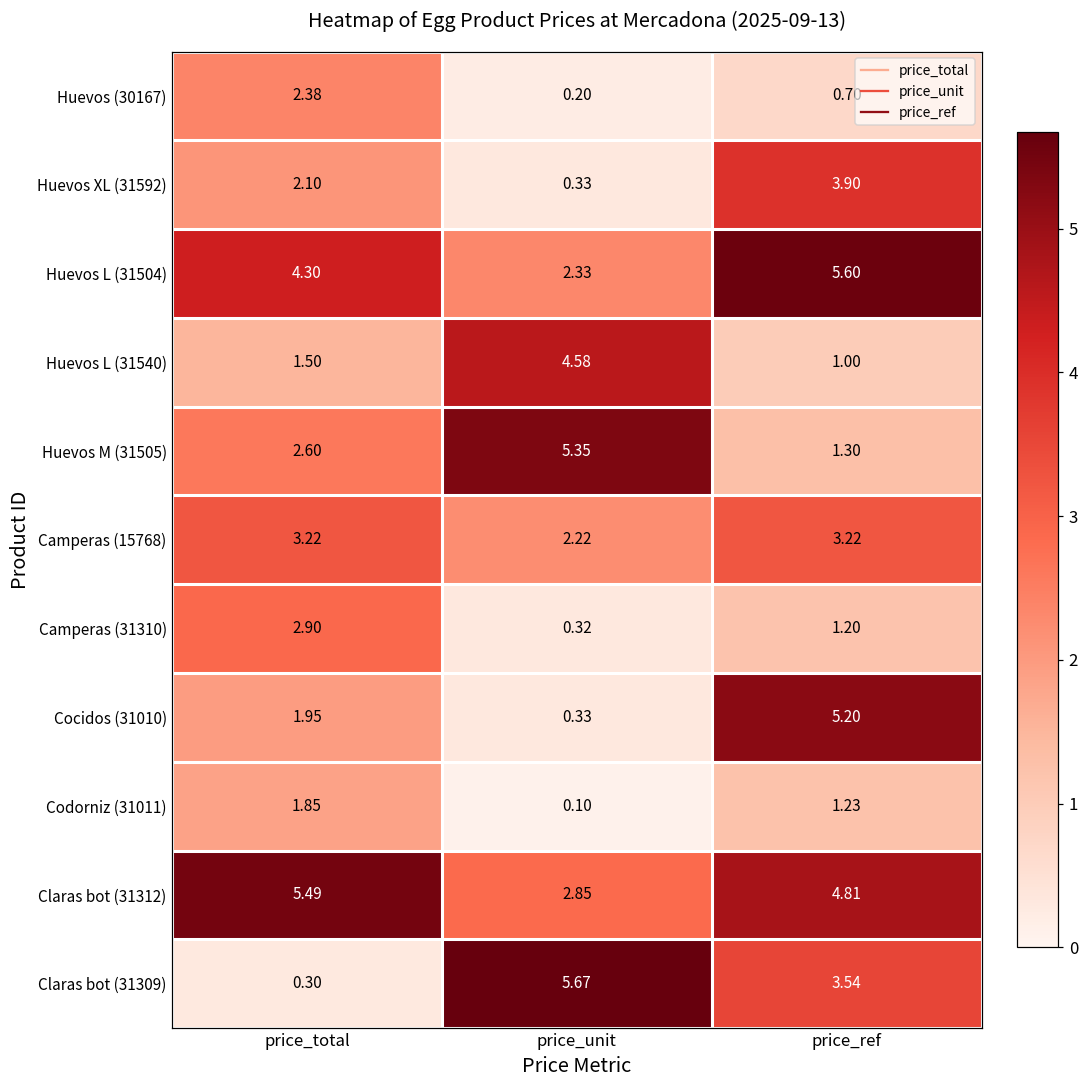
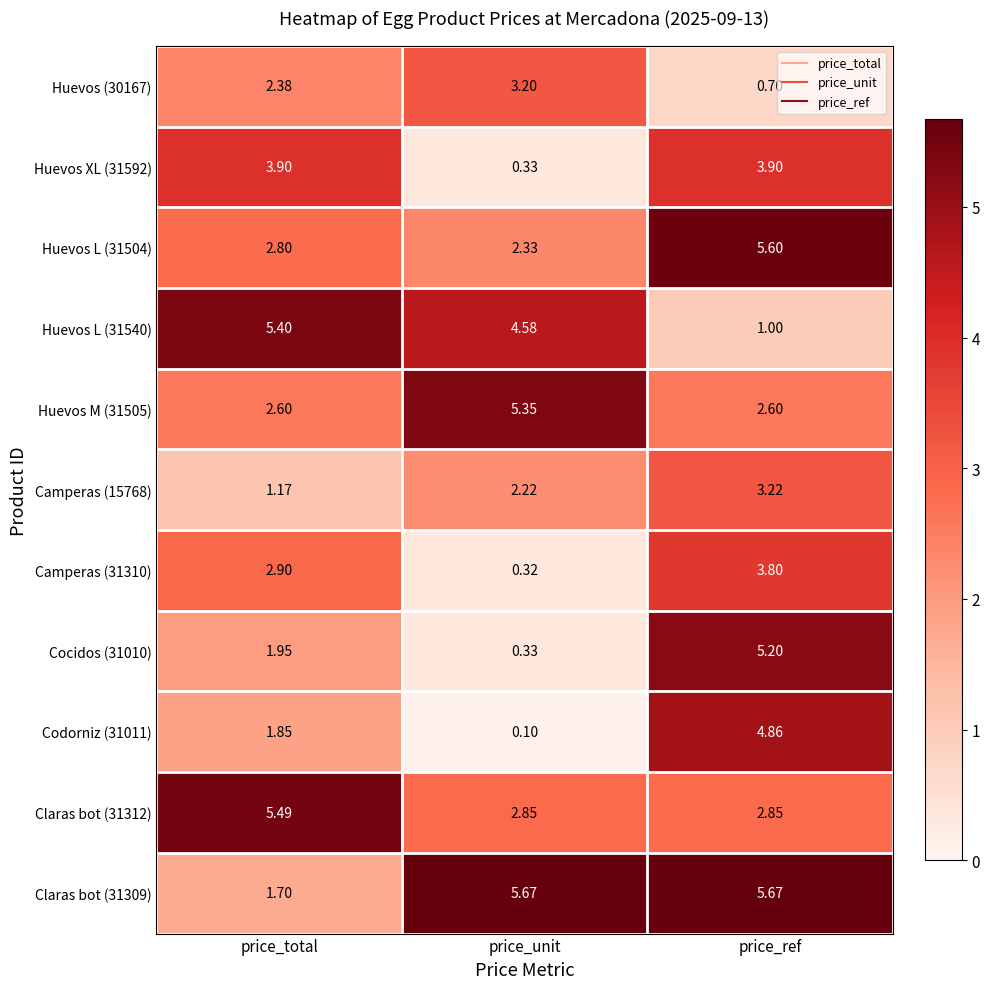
Huevos (30167), price_unit: 0.20 -> 3.20
Huevos XL (31592), price_total: 2.10 -> 3.90
Huevos L (31504), price_total: 4.30 -> 2.80
Huevos L (31540), price_total: 1.50 -> 5.40
Huevos M (31505), price_ref: 1.30 -> 2.60
Camperas (15768), price_total: 3.22 -> 1.17
Camperas (31310), price_ref: 1.20 -> 3.80
Codorniz (31011), price_ref: 1.23 -> 4.86
Claras bot (31312), price_ref: 4.81 -> 2.85
Claras bot (31309), price_total: 0.30 -> 1.70
Claras bot (31309), price_ref: 3.54 -> 5.67
